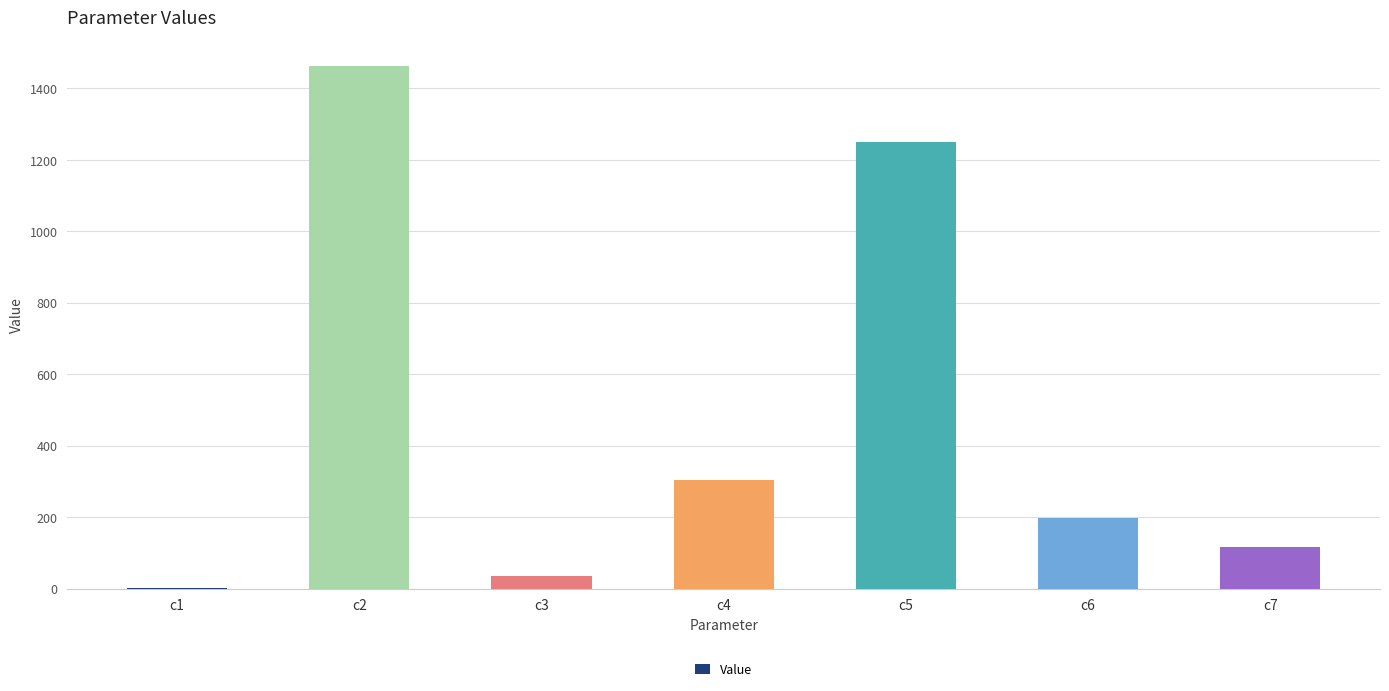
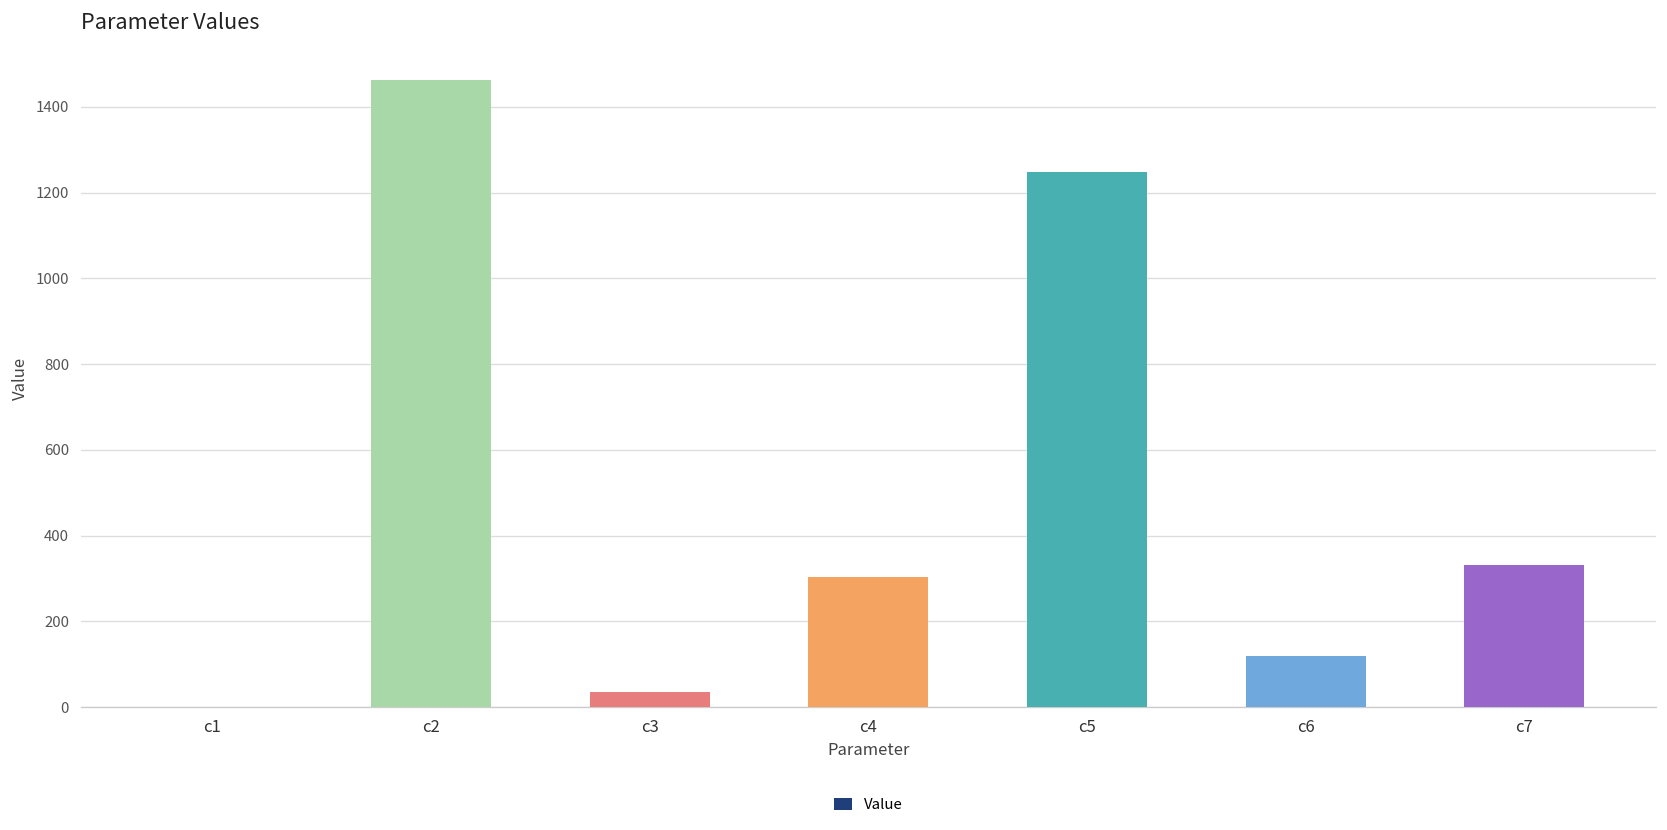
c6: 200 -> 120
c7: 120 -> 330
